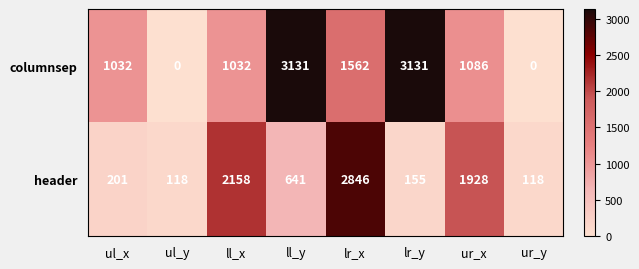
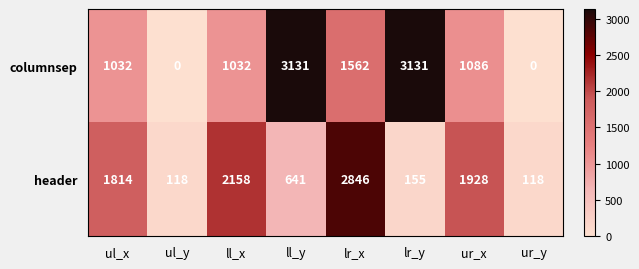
header, ul_x: 201 -> 1814
